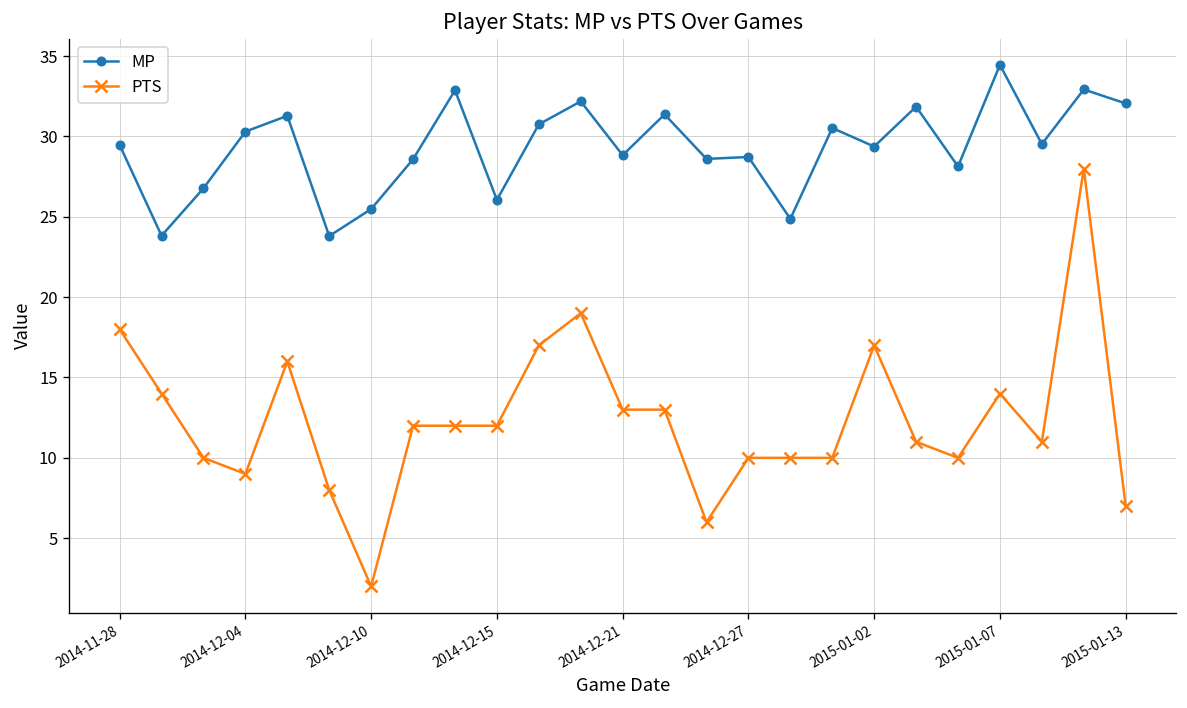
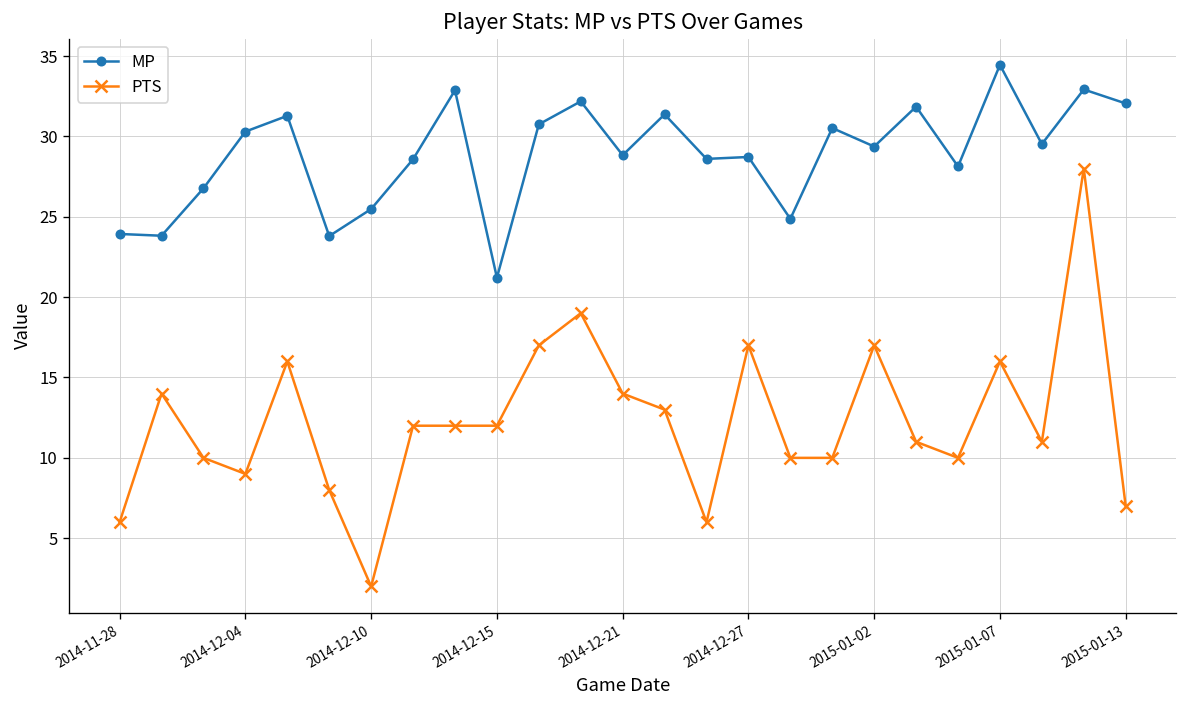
MP, 2014-11-28: 29.5 -> 23.9
PTS, 2014-11-28: 18 -> 6
MP, 2014-12-15: 26.1 -> 21.2
PTS, 2014-12-21: 13 -> 14
PTS, 2014-12-27: 10 -> 17
PTS, 2015-01-07: 14 -> 16
